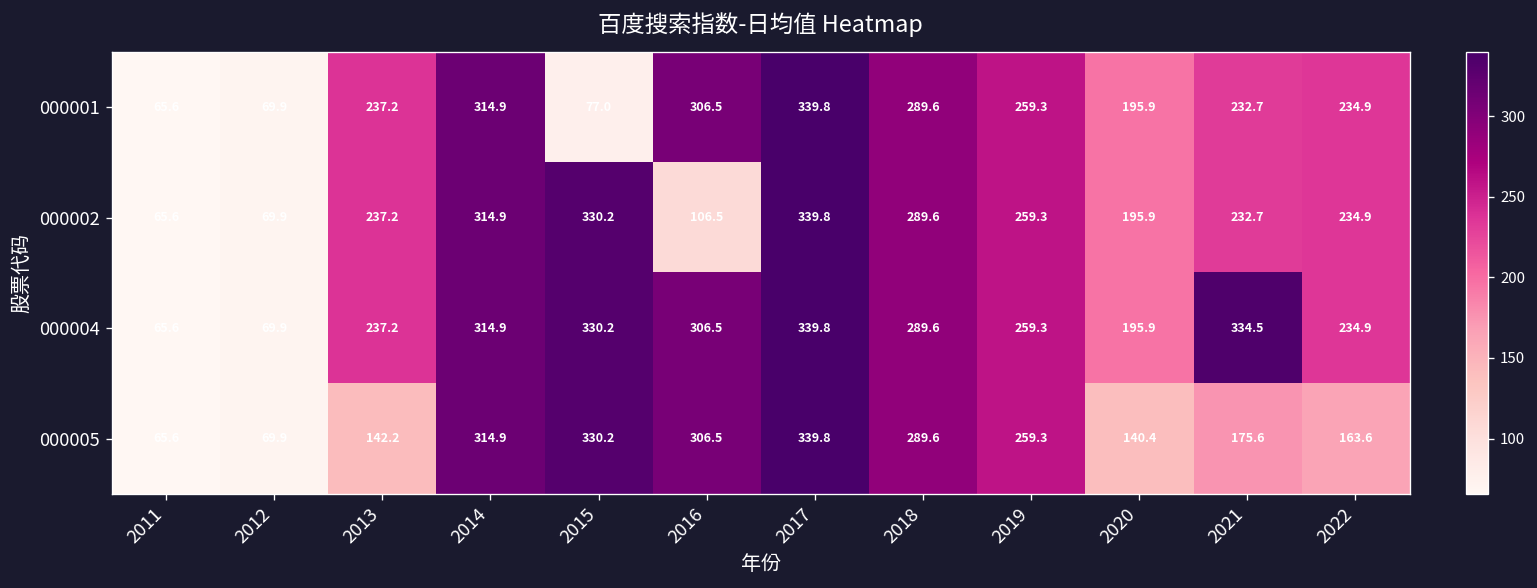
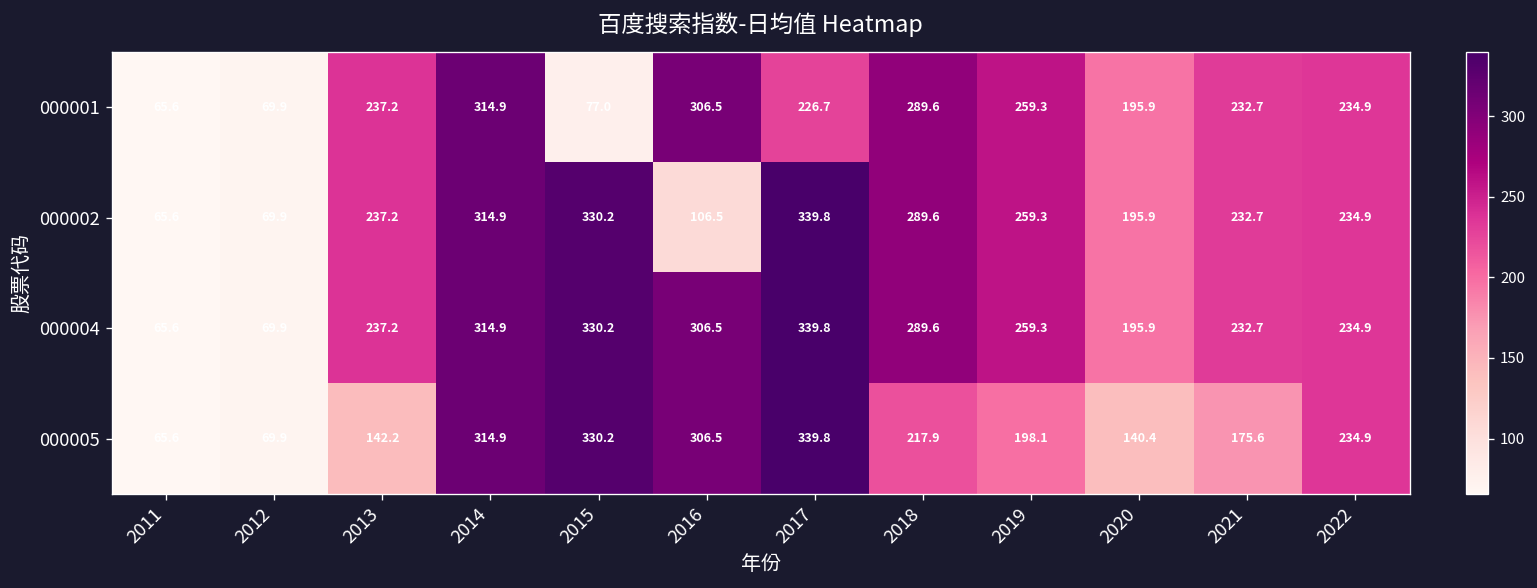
000001, 2017: 339.8 -> 226.7
000004, 2021: 334.5 -> 232.7
000005, 2018: 289.6 -> 217.9
000005, 2019: 259.3 -> 198.1
000005, 2022: 163.6 -> 234.9
